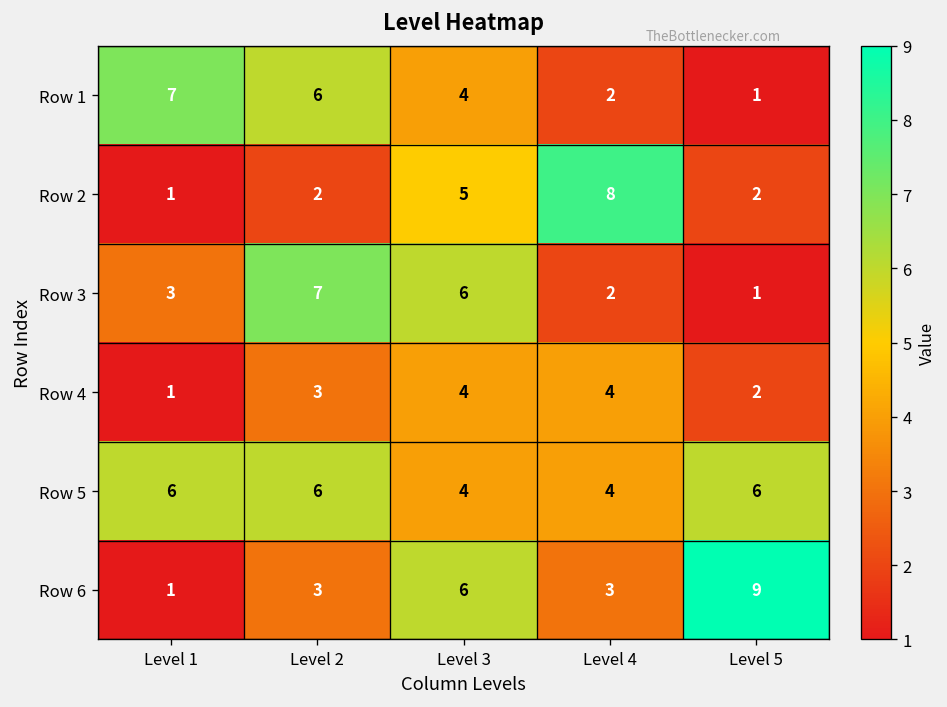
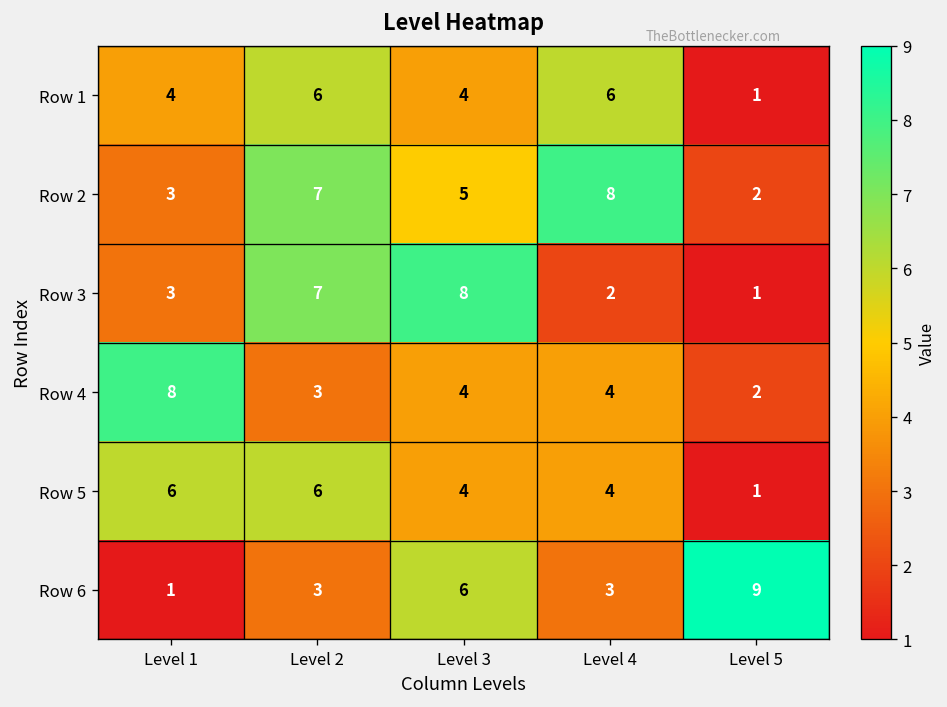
Row 1, Level 1: 7 -> 4
Row 1, Level 4: 2 -> 6
Row 2, Level 1: 1 -> 3
Row 2, Level 2: 2 -> 7
Row 3, Level 3: 6 -> 8
Row 4, Level 1: 1 -> 8
Row 5, Level 5: 6 -> 1
